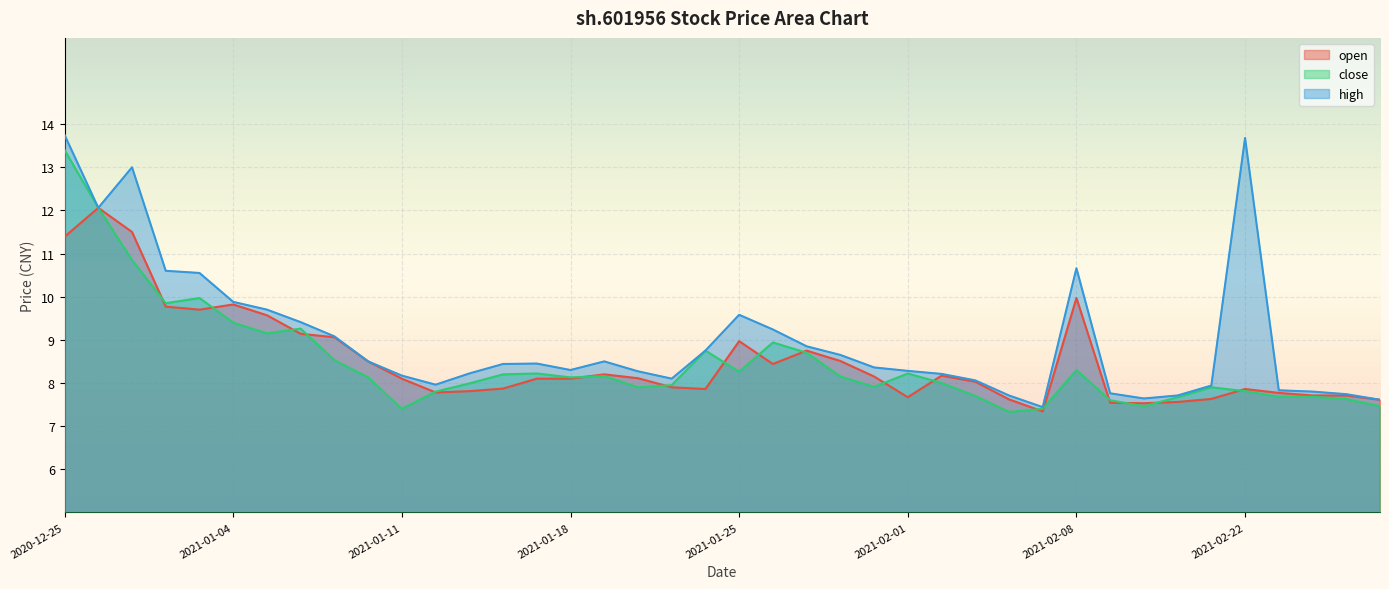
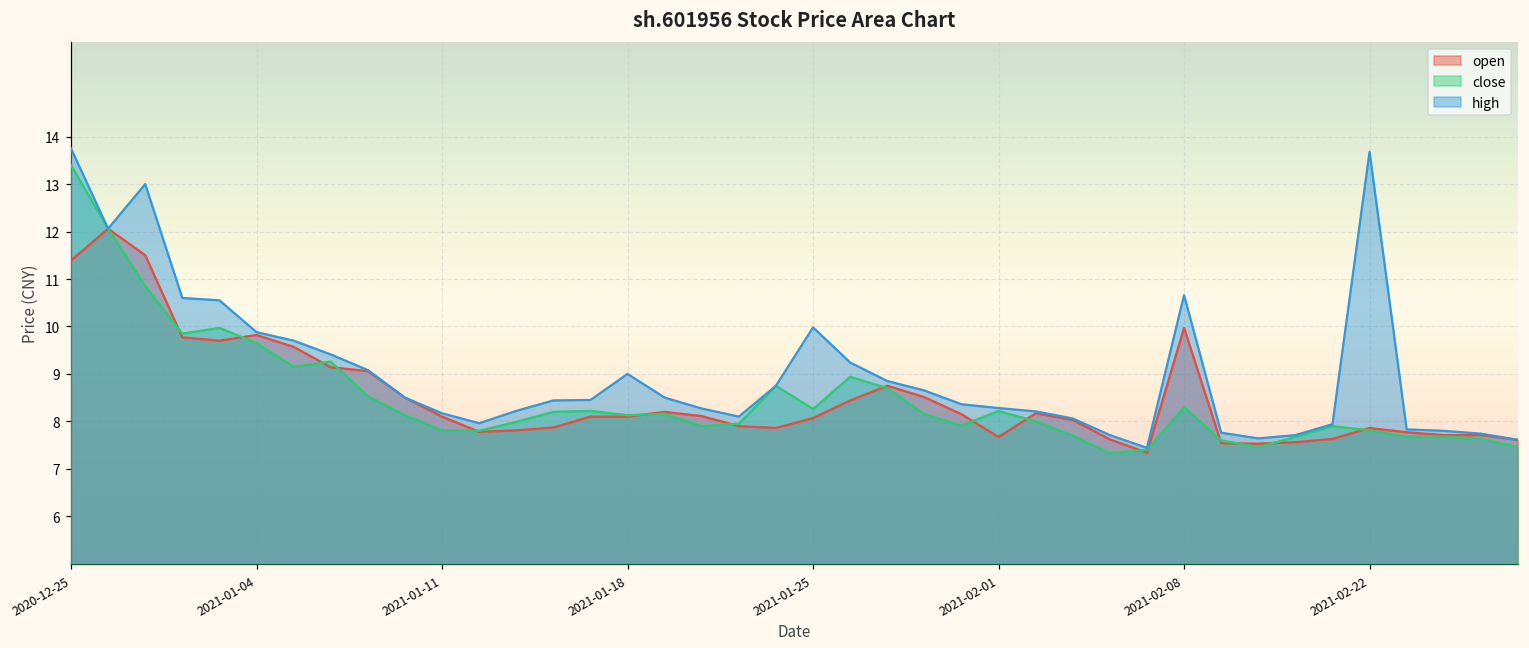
close, 2021-01-04: 9.4 -> 9.7
close, 2021-01-11: 7.4 -> 7.8
high, 2021-01-18: 8.3 -> 9.0
open, 2021-01-25: 9.0 -> 8.1
high, 2021-01-25: 9.6 -> 10.0
